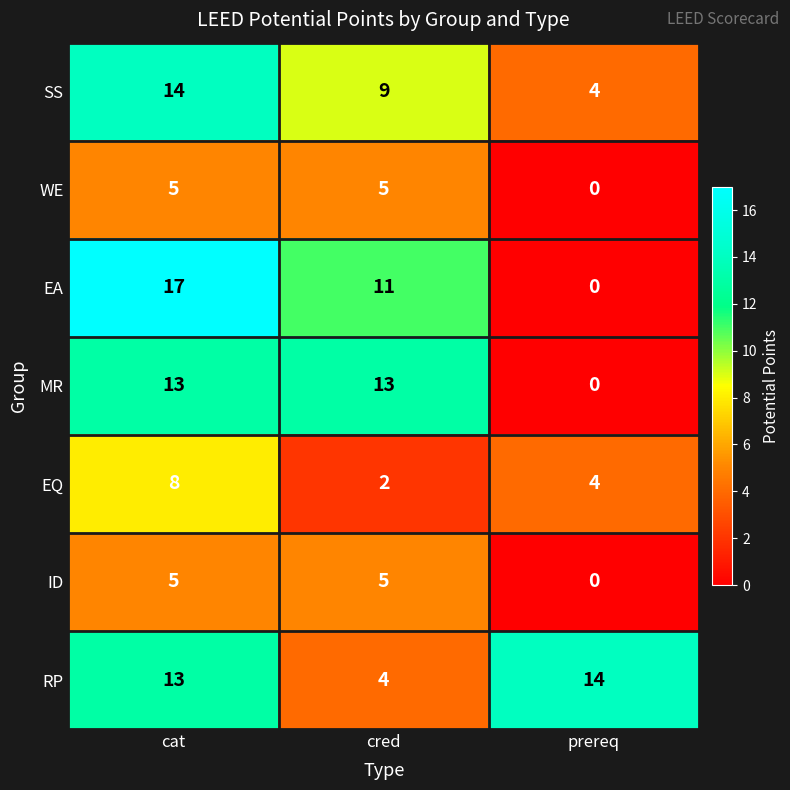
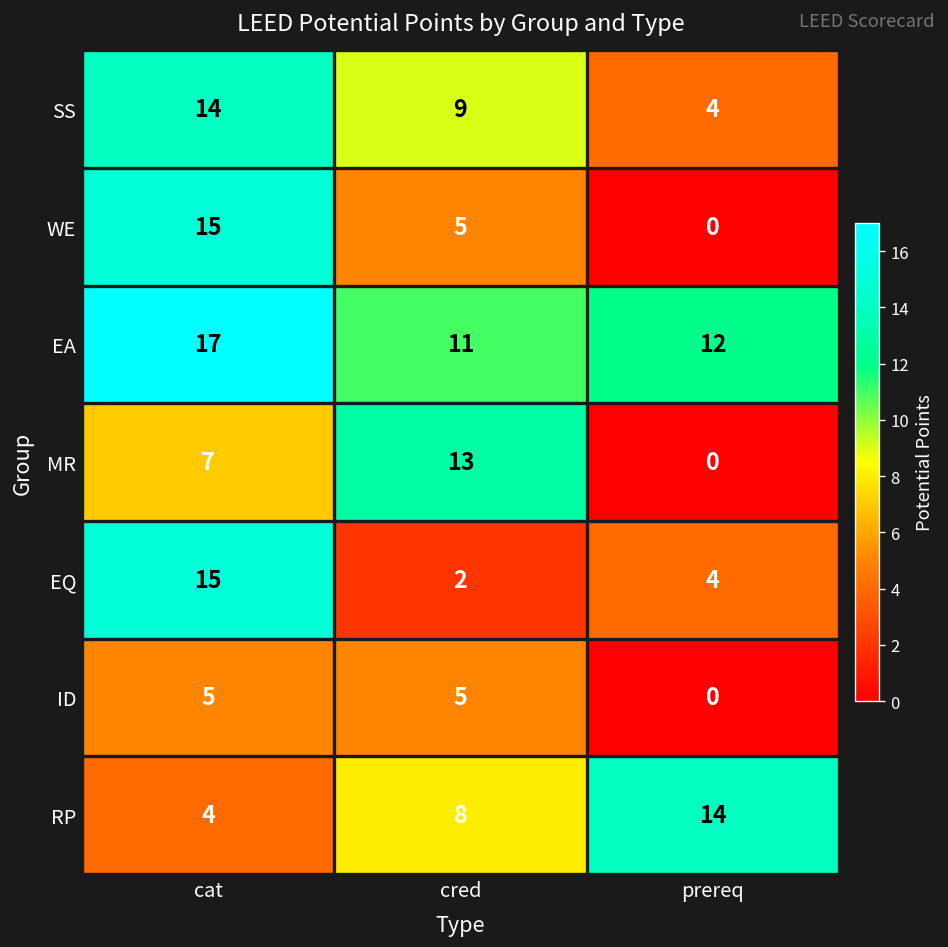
WE, cat: 5 -> 15
EA, prereq: 0 -> 12
MR, cat: 13 -> 7
EQ, cat: 8 -> 15
RP, cat: 13 -> 4
RP, cred: 4 -> 8
